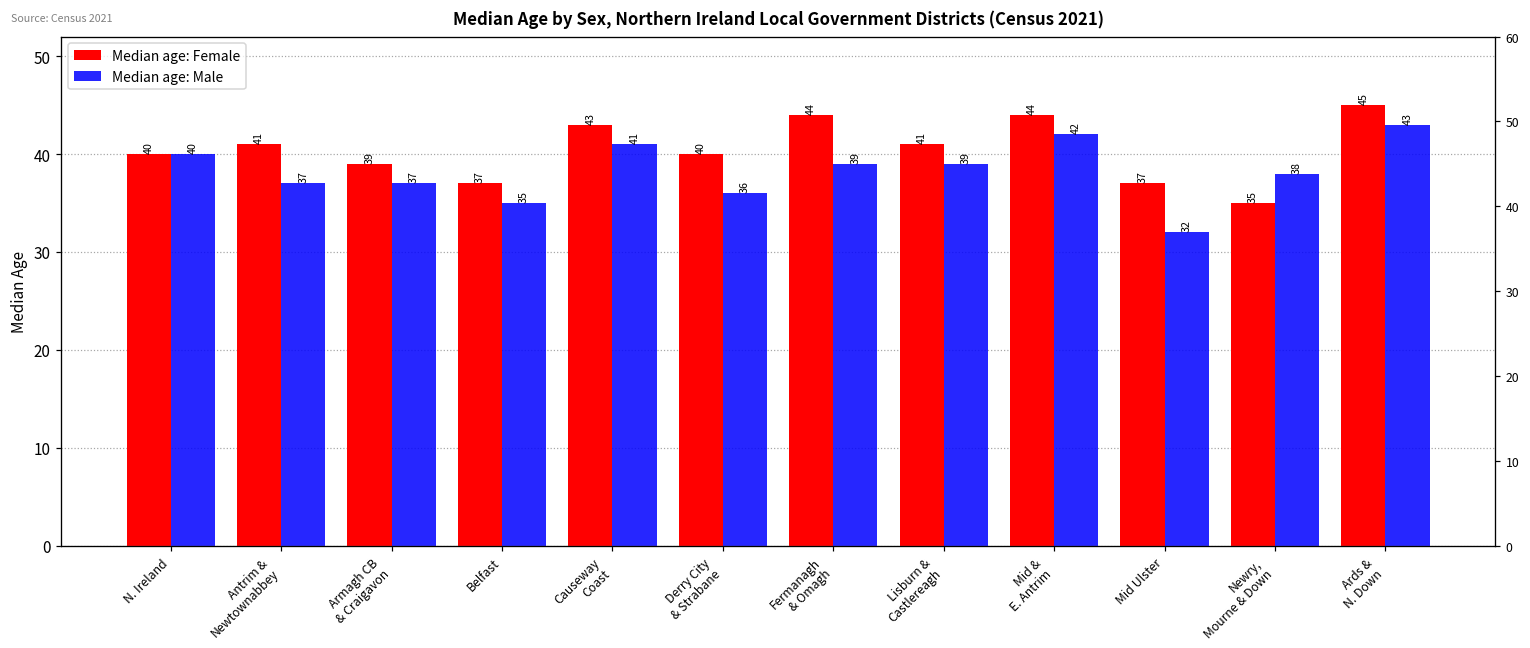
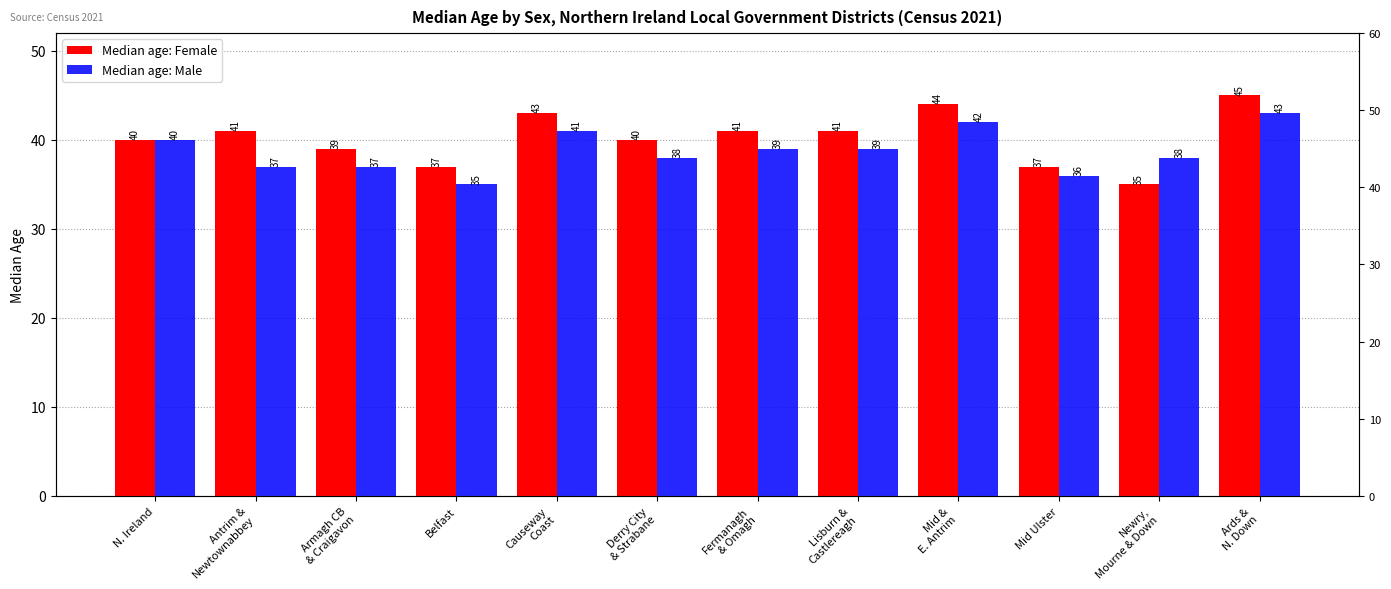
Median age: Male, Derry City & Strabane: 36 -> 38
Median age: Female, Fermanagh & Omagh: 44 -> 41
Median age: Male, Mid Ulster: 32 -> 36
